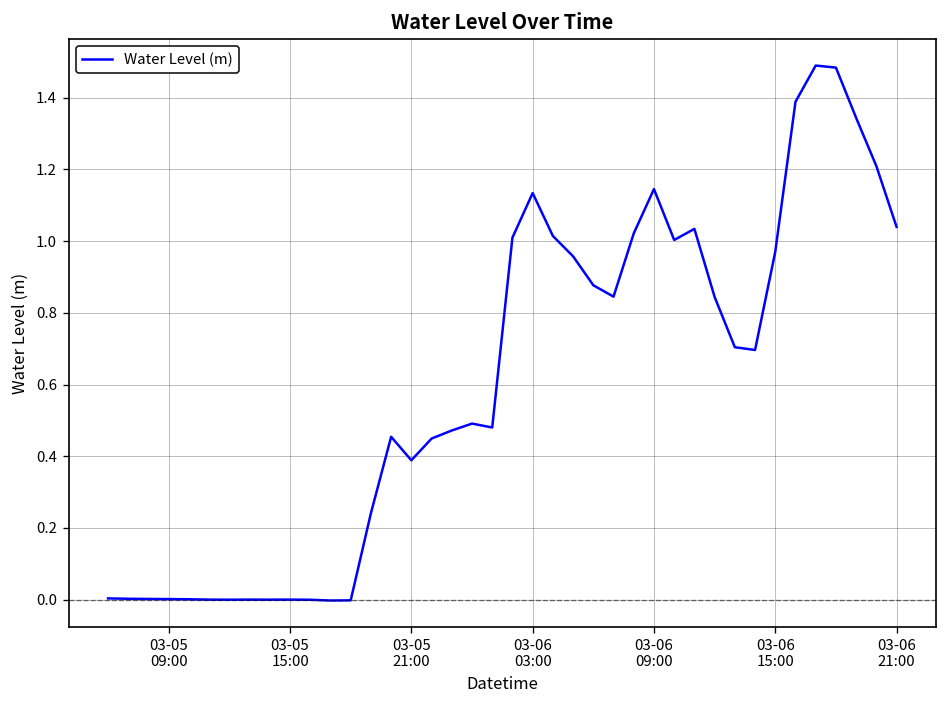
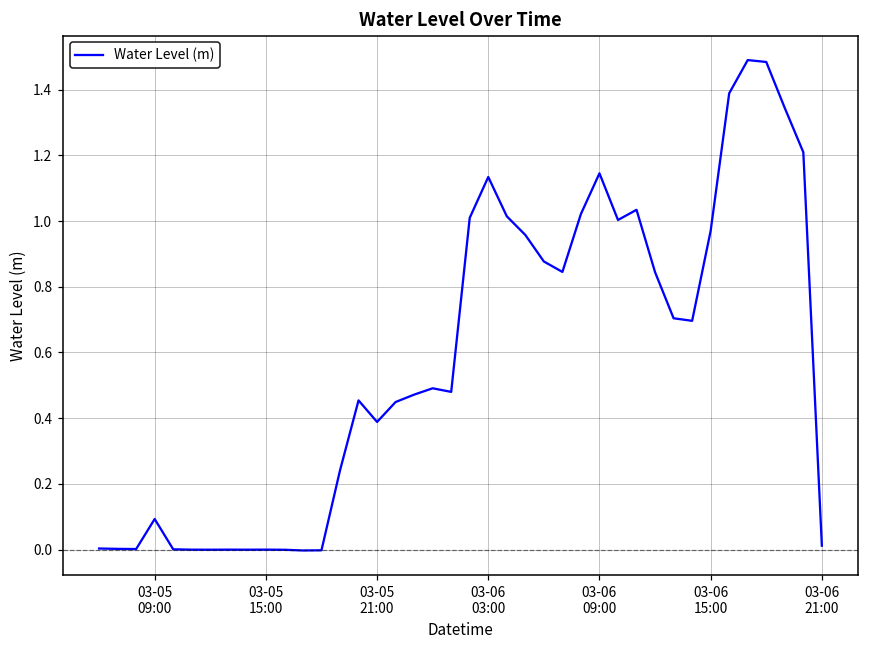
03-05 09:00: 0.00 -> 0.09
03-06 21:00: 1.04 -> 0.01
